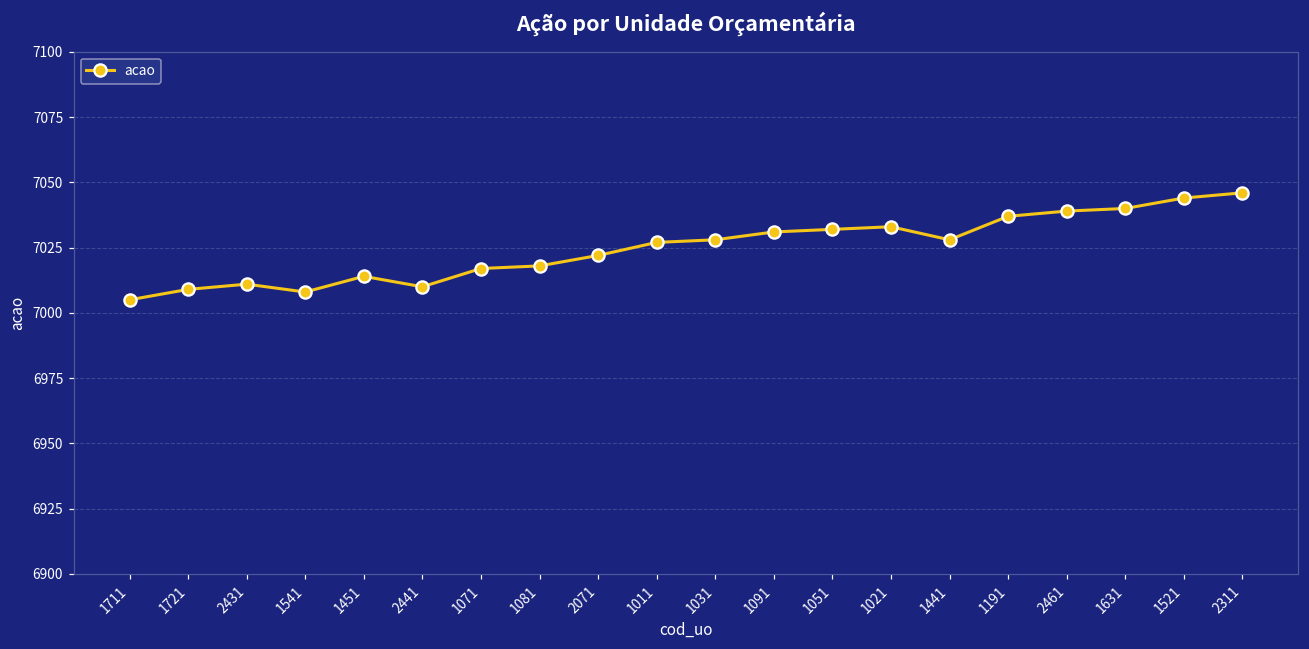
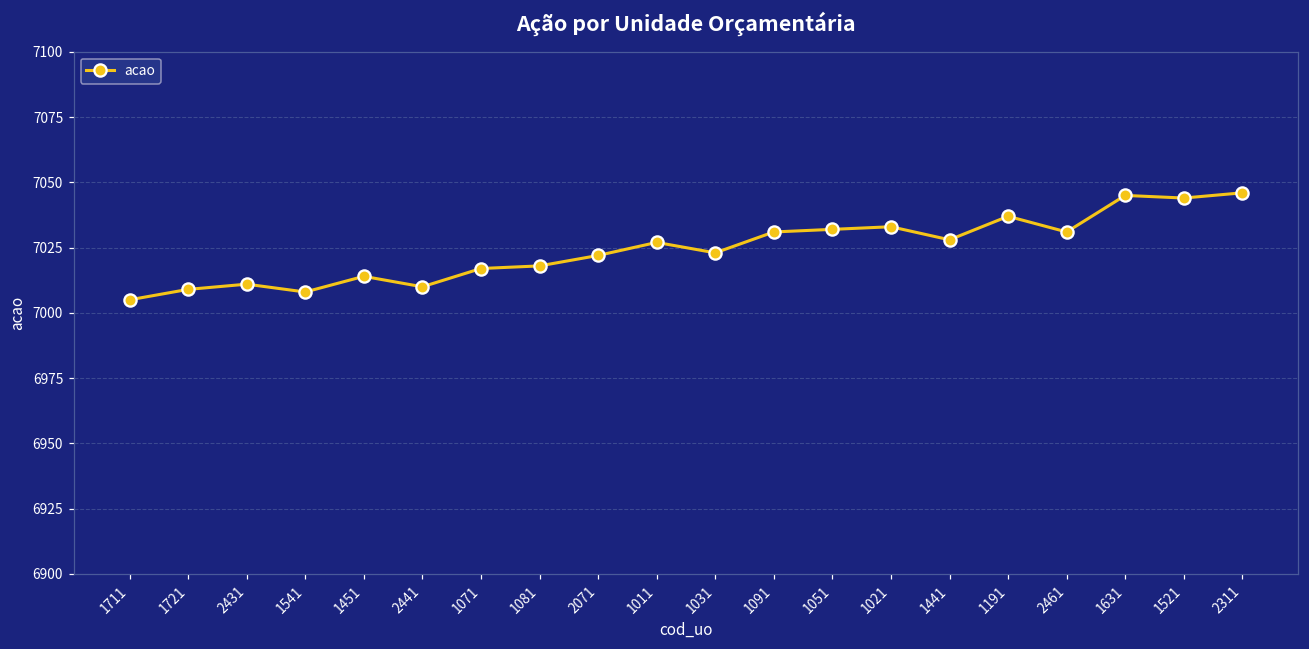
1031: 7028 -> 7023
2461: 7039 -> 7031
1631: 7040 -> 7045
